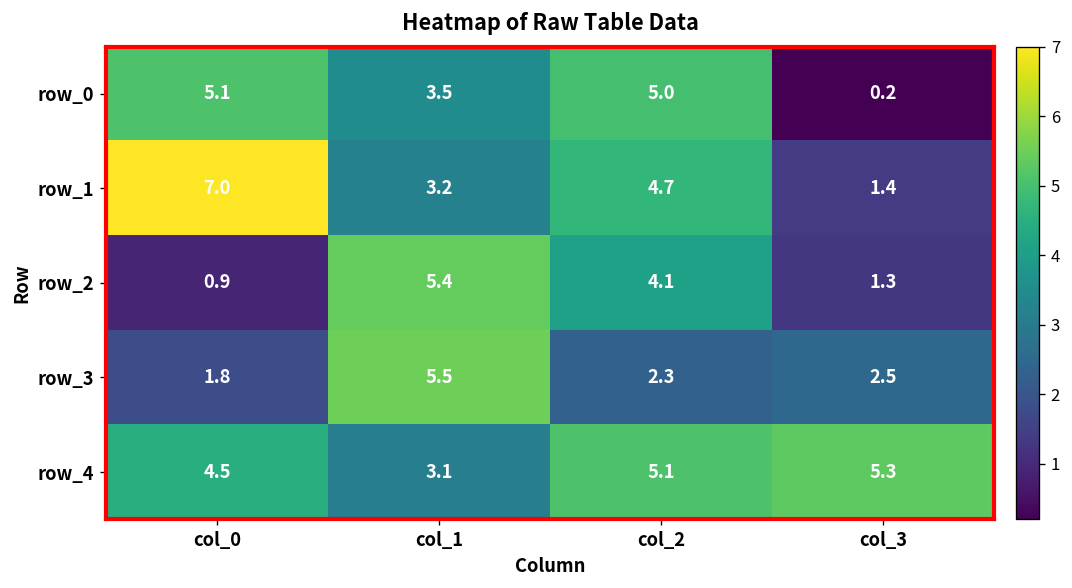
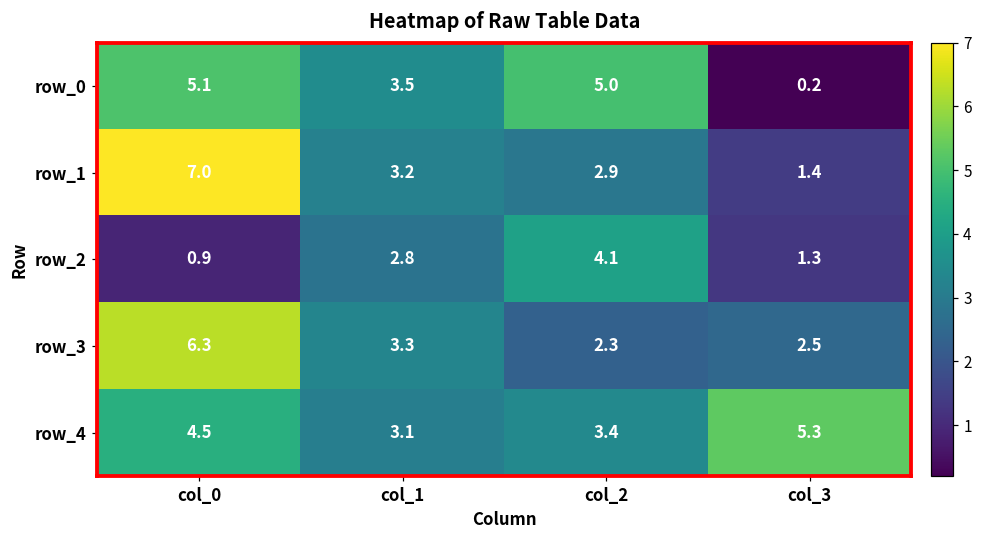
row_1, col_2: 4.7 -> 2.9
row_2, col_1: 5.4 -> 2.8
row_3, col_0: 1.8 -> 6.3
row_3, col_1: 5.5 -> 3.3
row_4, col_2: 5.1 -> 3.4
